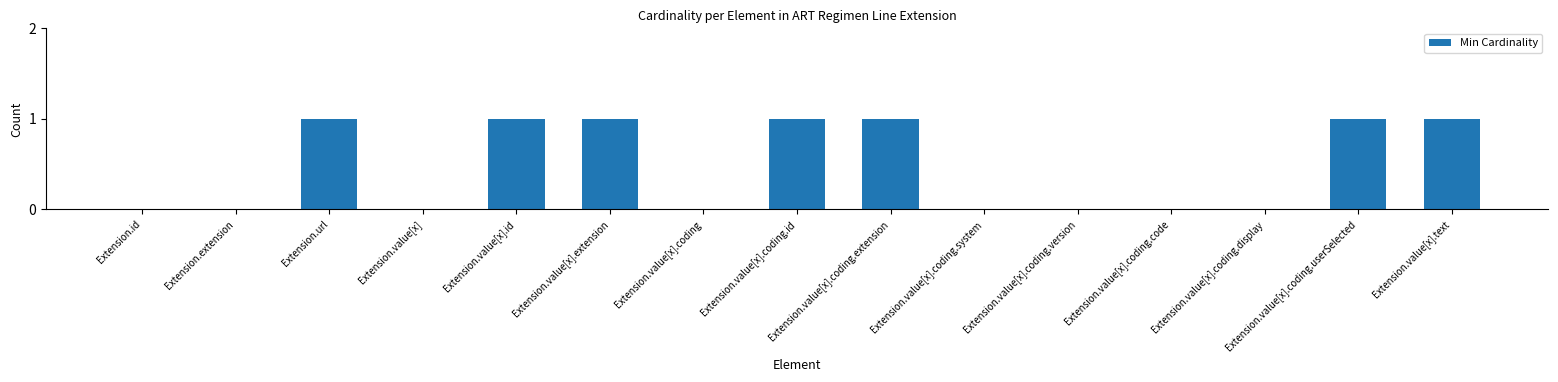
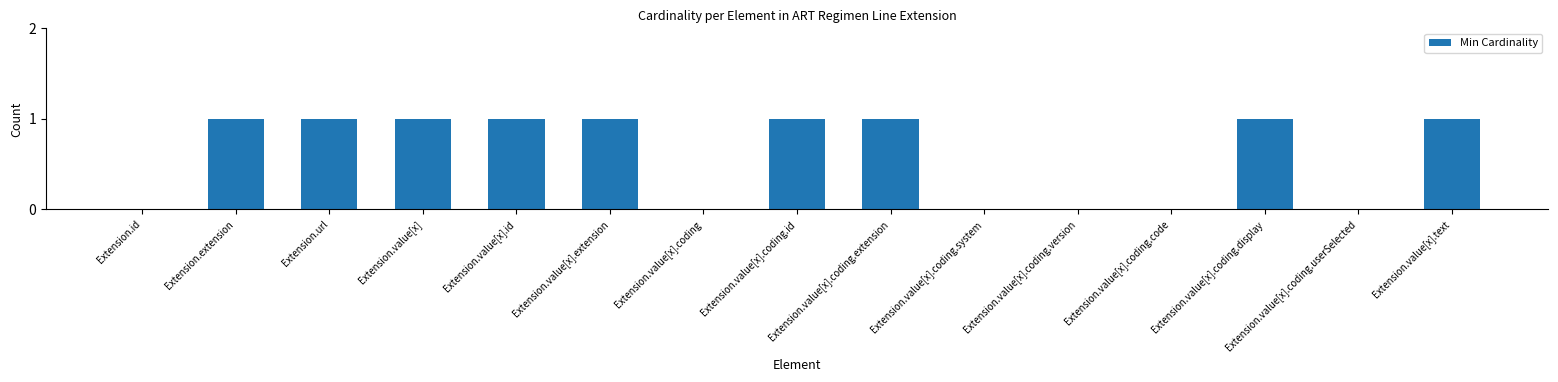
Extension.extension: 0 -> 1
Extension.value[x]: 0 -> 1
Extension.value[x].coding.display: 0 -> 1
Extension.value[x].coding.userSelected: 1 -> 0
